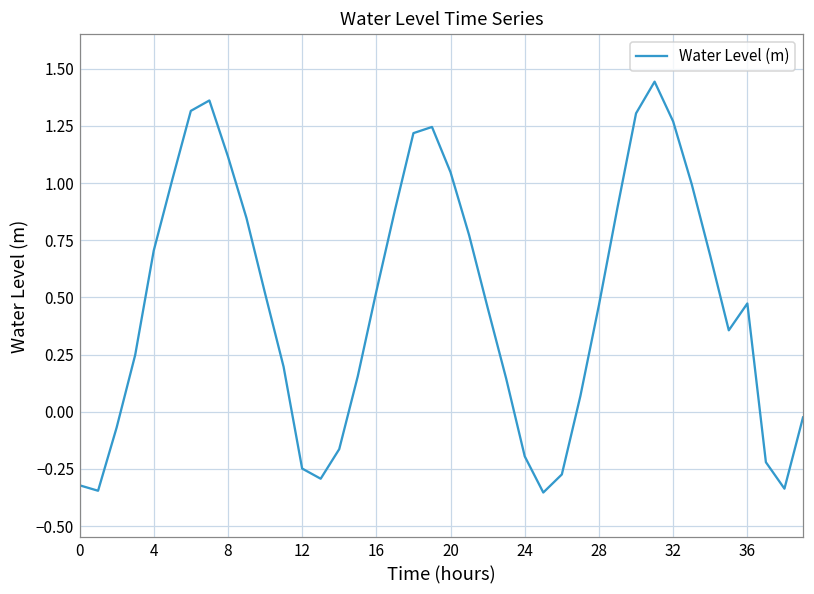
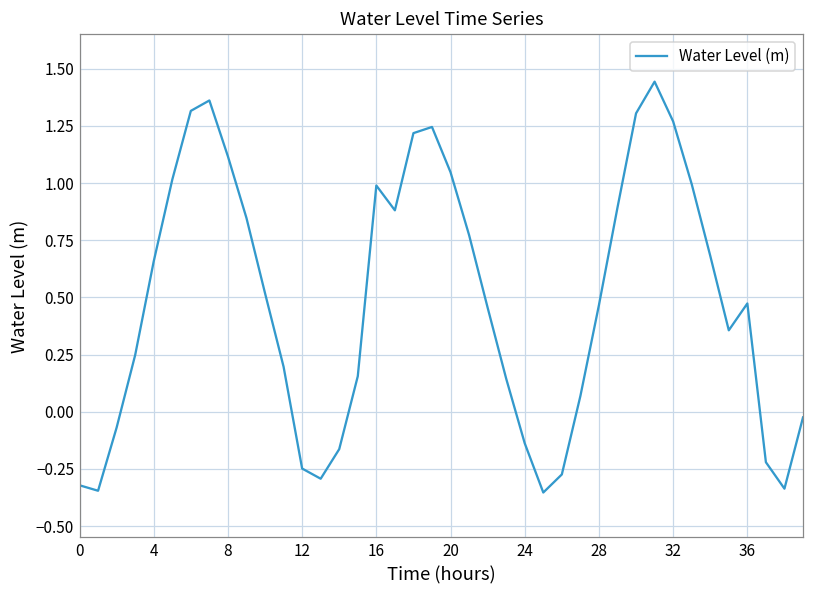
4: 0.70 -> 0.66
16: 0.53 -> 0.99
24: -0.20 -> -0.14
